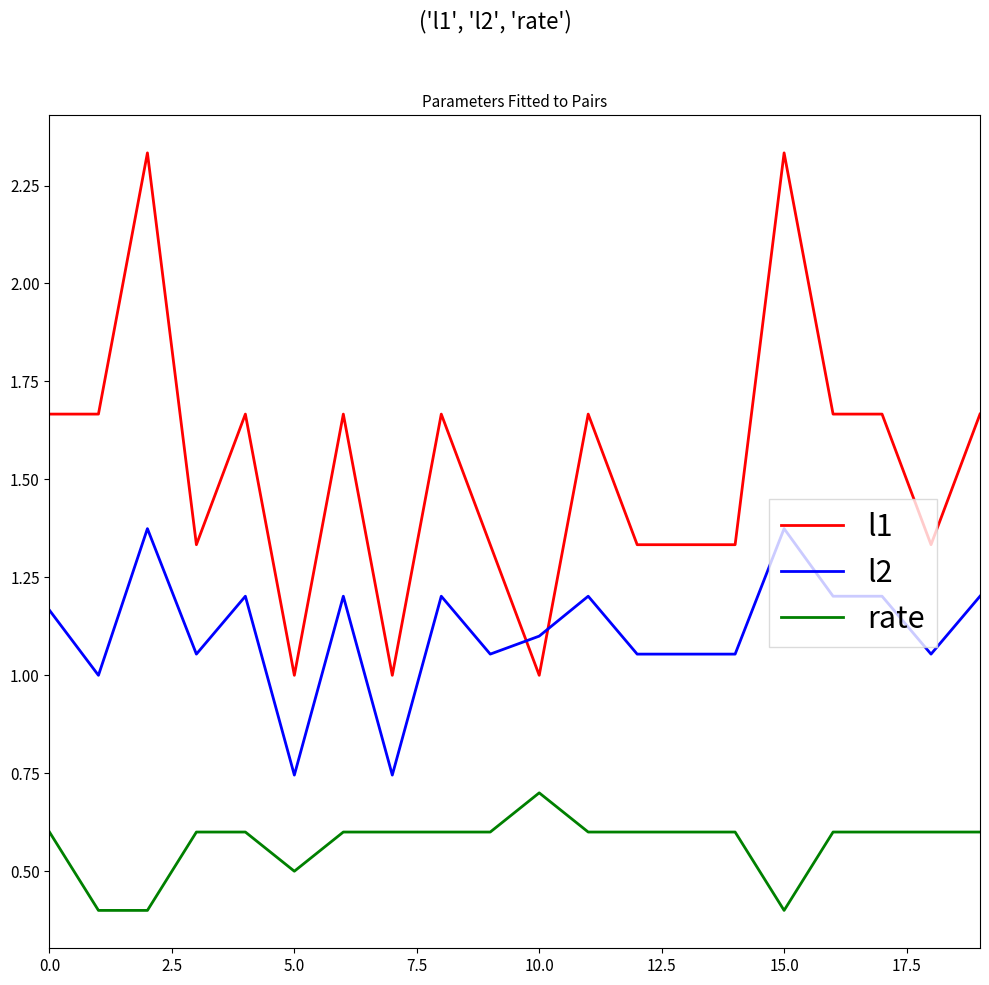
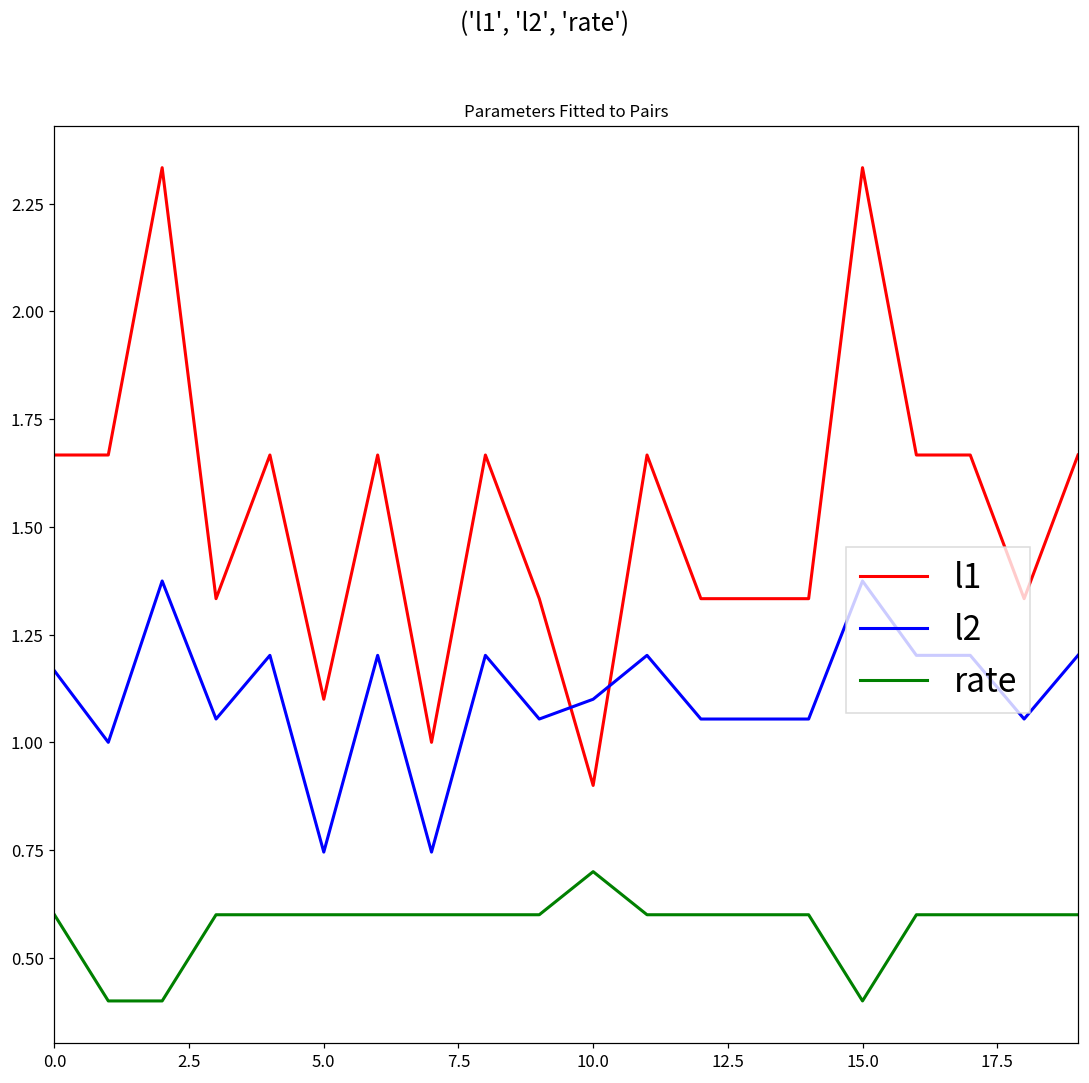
l1, 5.0: 1.0 -> 1.1
rate, 5.0: 0.5 -> 0.6
l1, 10.0: 1.0 -> 0.9
